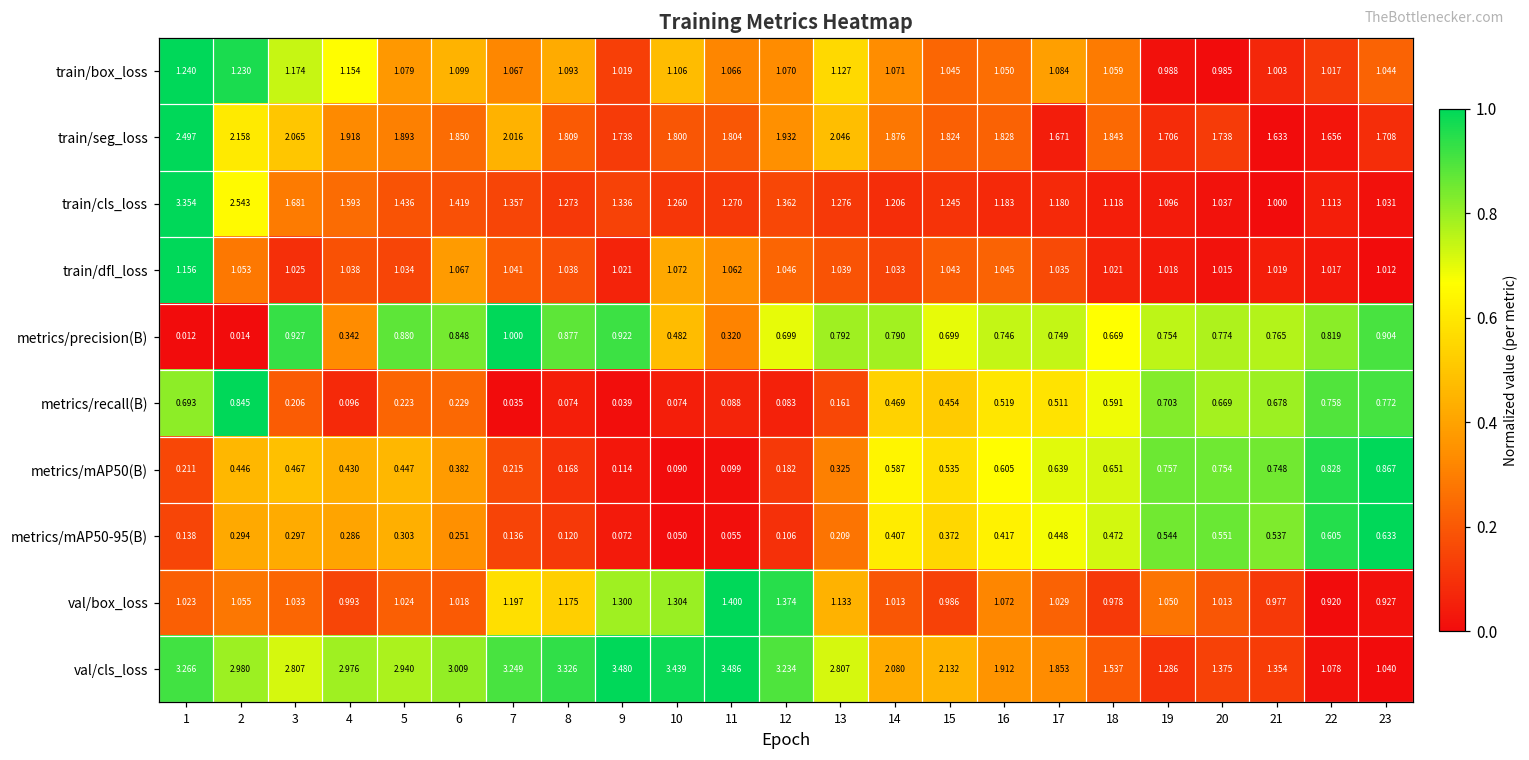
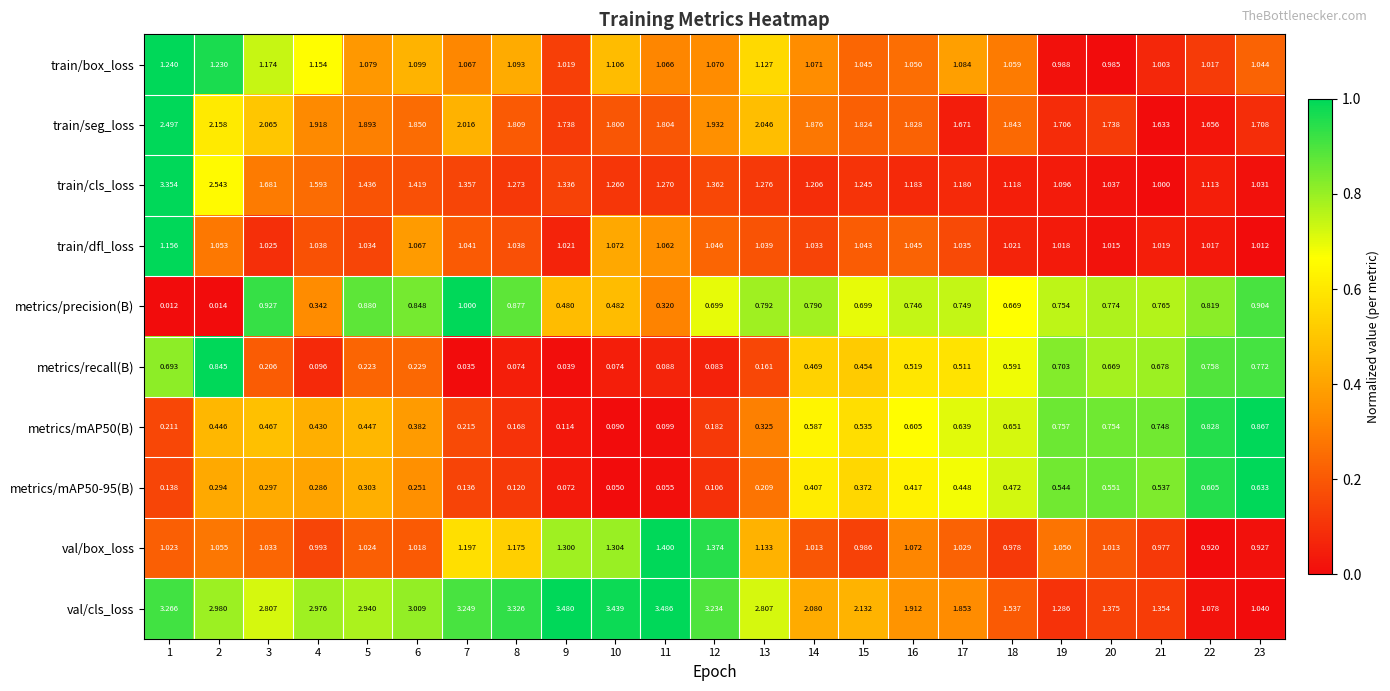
metrics/precision(B), 9: 0.922 -> 0.480
